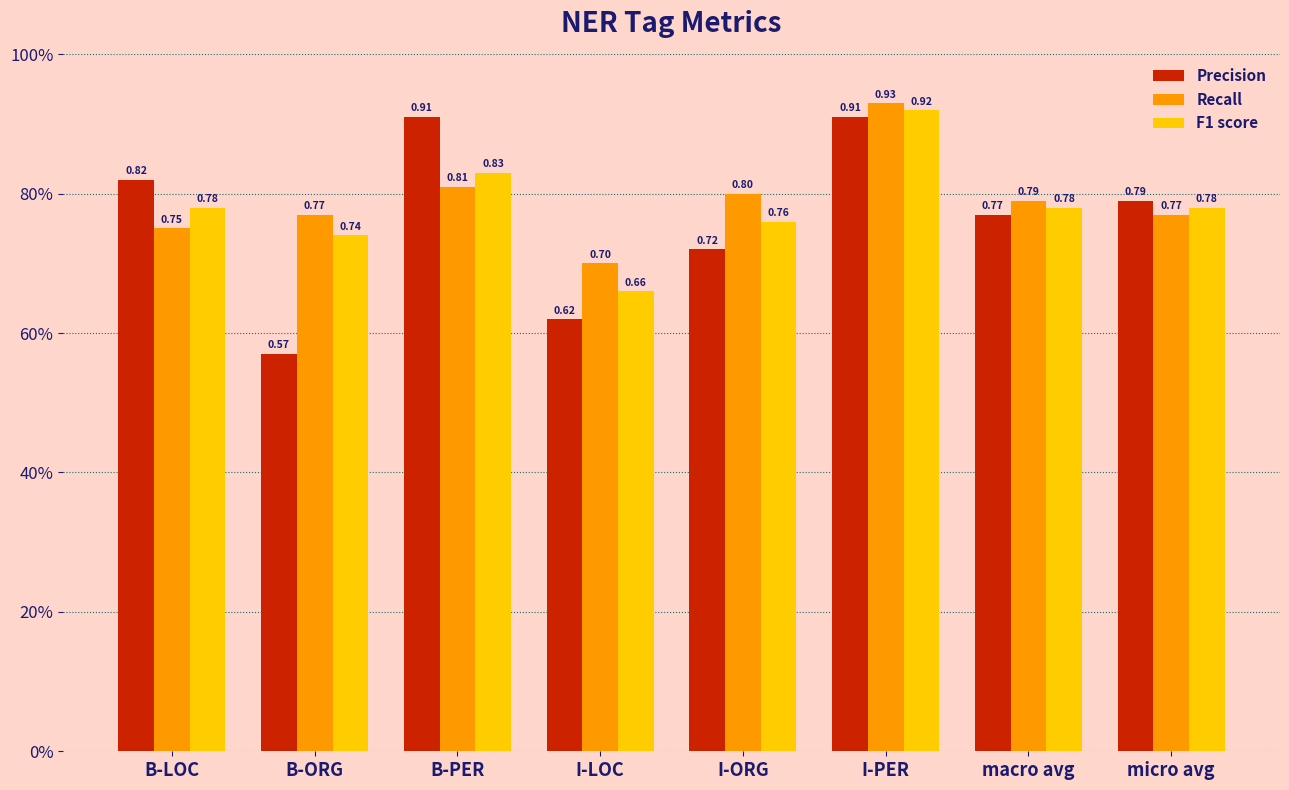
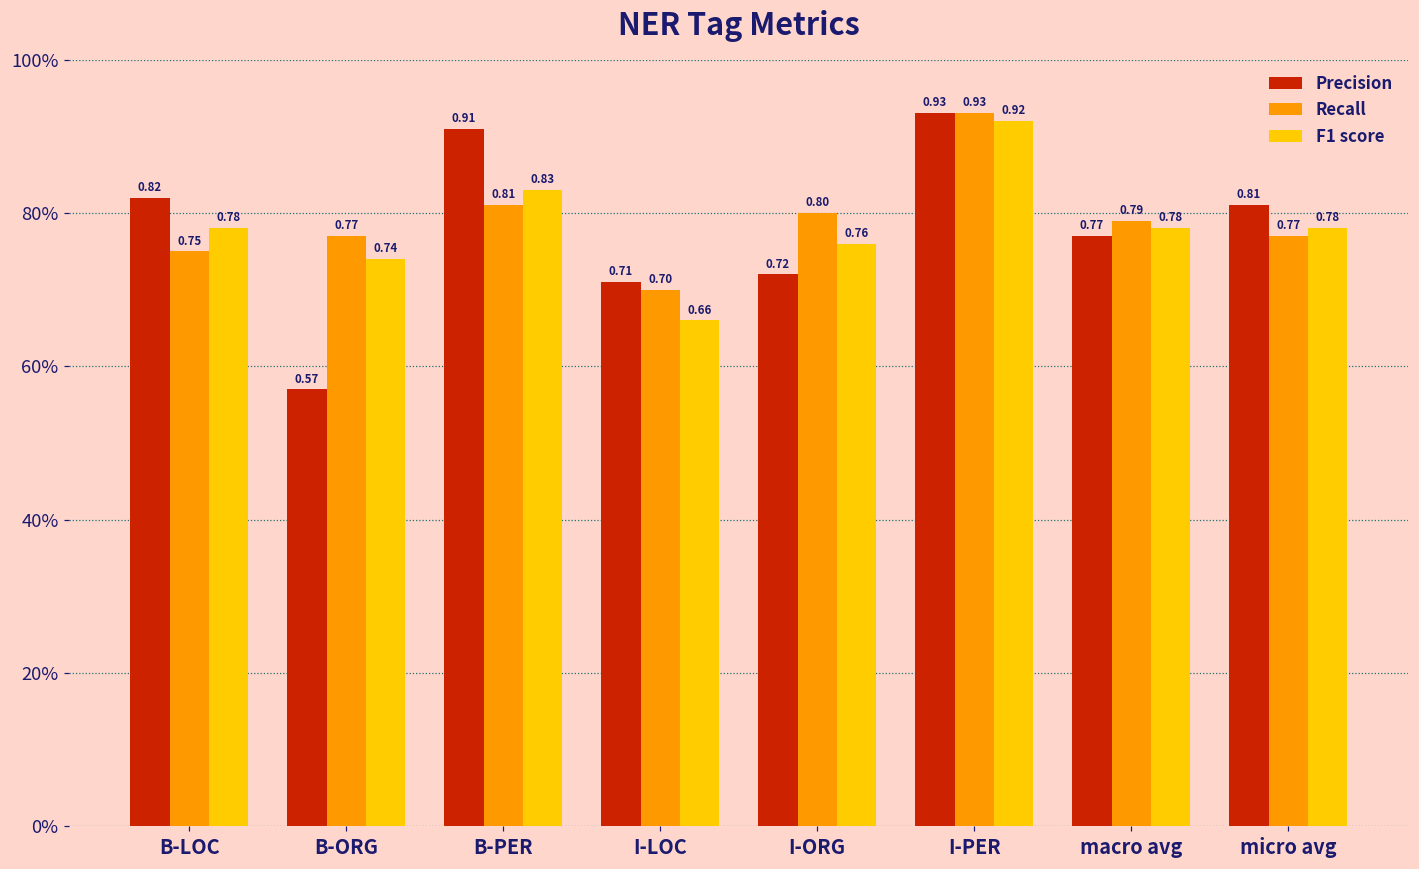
Precision, I-LOC: 0.62 -> 0.71
Precision, I-PER: 0.91 -> 0.93
Precision, micro avg: 0.79 -> 0.81
